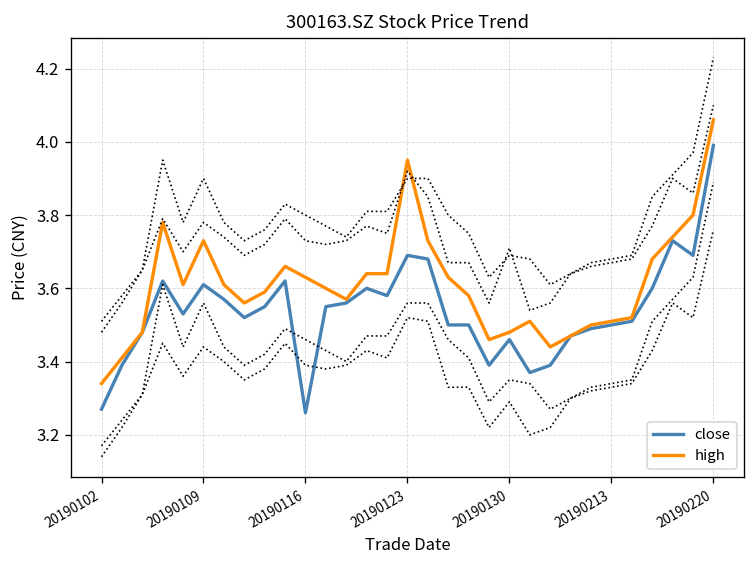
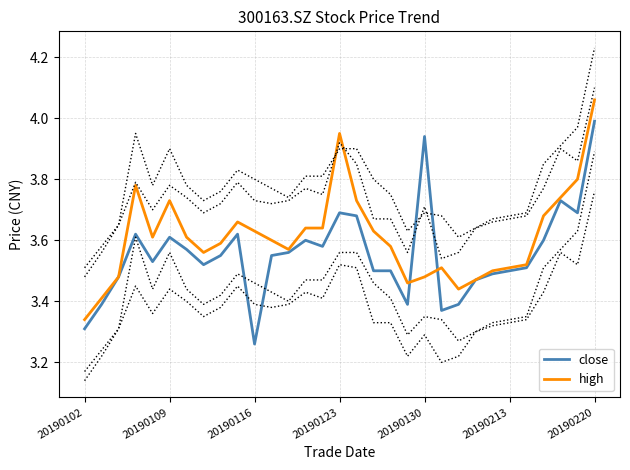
close, 20190102: 3.27 -> 3.31
close, 20190130: 3.46 -> 3.94
